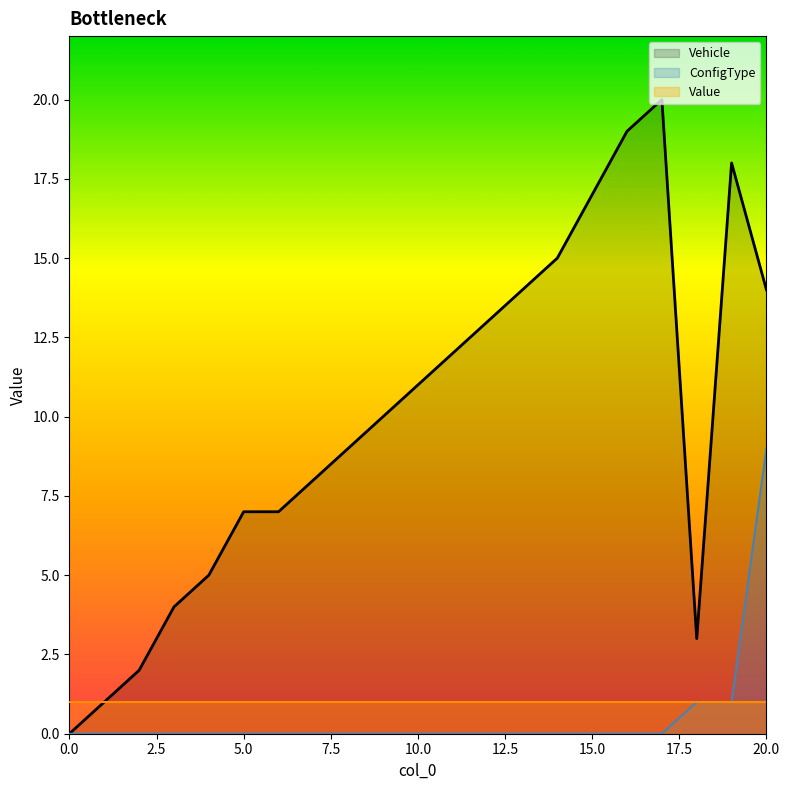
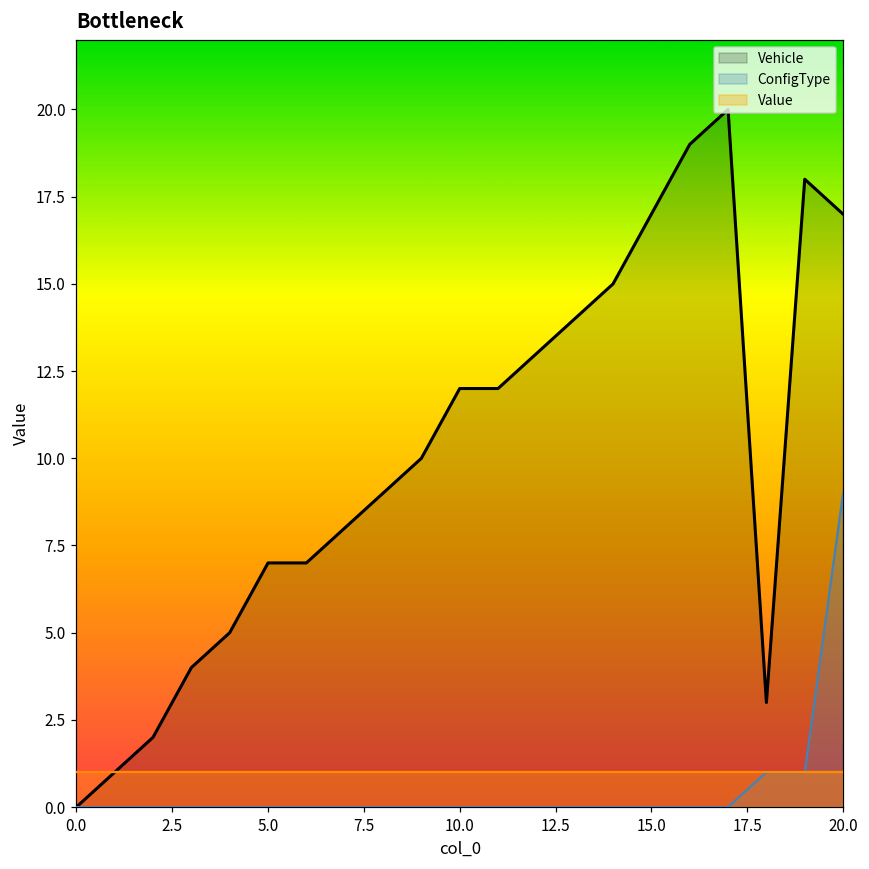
Vehicle, 10.0: 11 -> 12
Vehicle, 20.0: 14 -> 17
